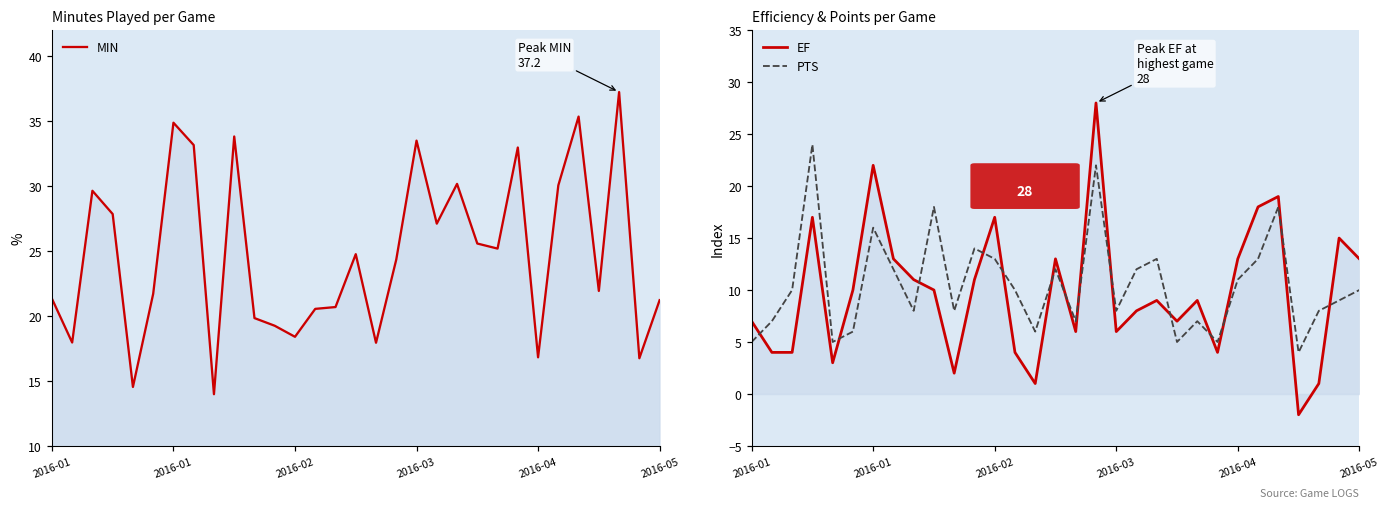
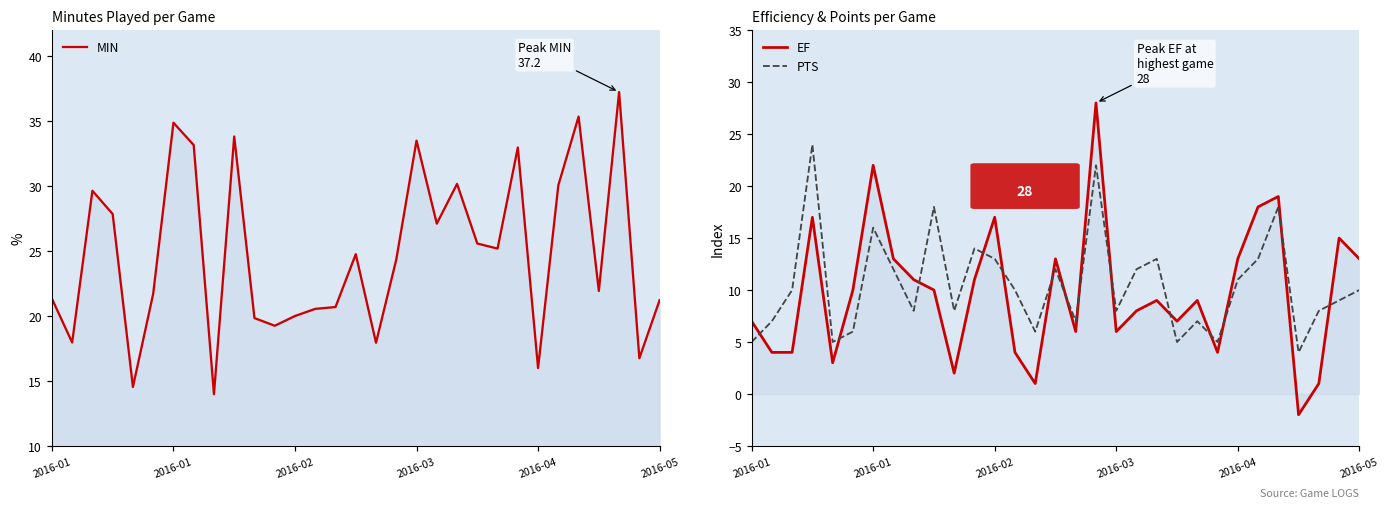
Minutes Played per Game, 2016-02: 18.4 -> 20.0
Minutes Played per Game, 2016-04: 16.8 -> 16.0
